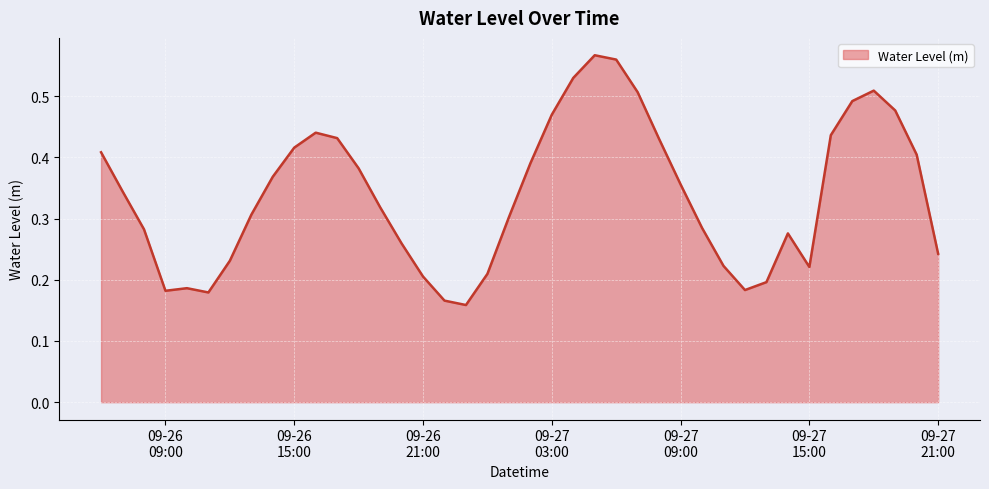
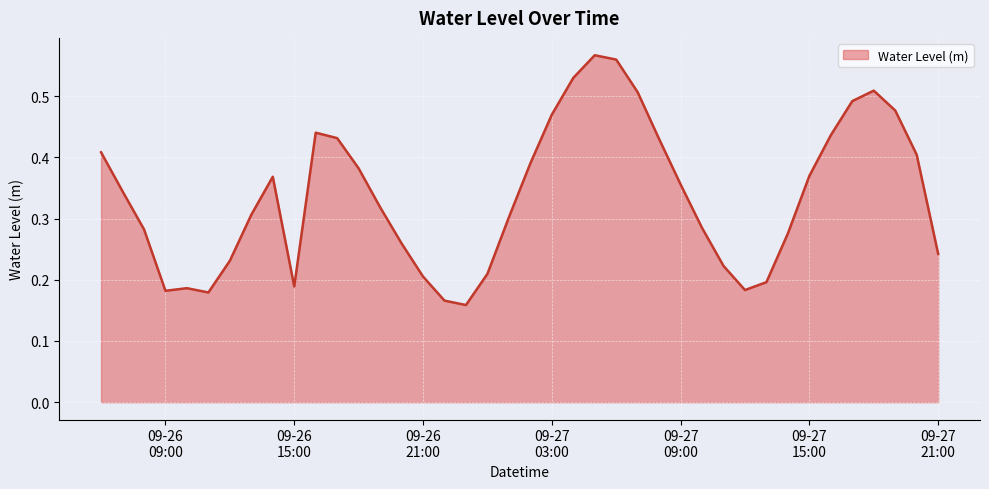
09-26 15:00: 0.42 -> 0.19
09-27 15:00: 0.22 -> 0.37
